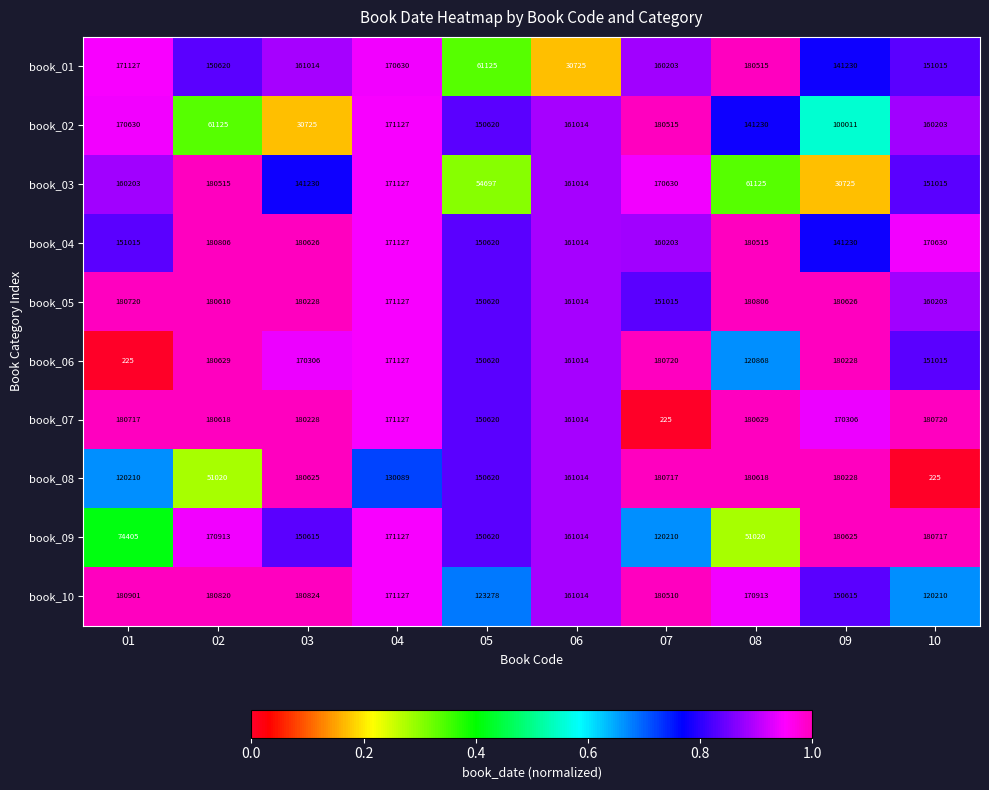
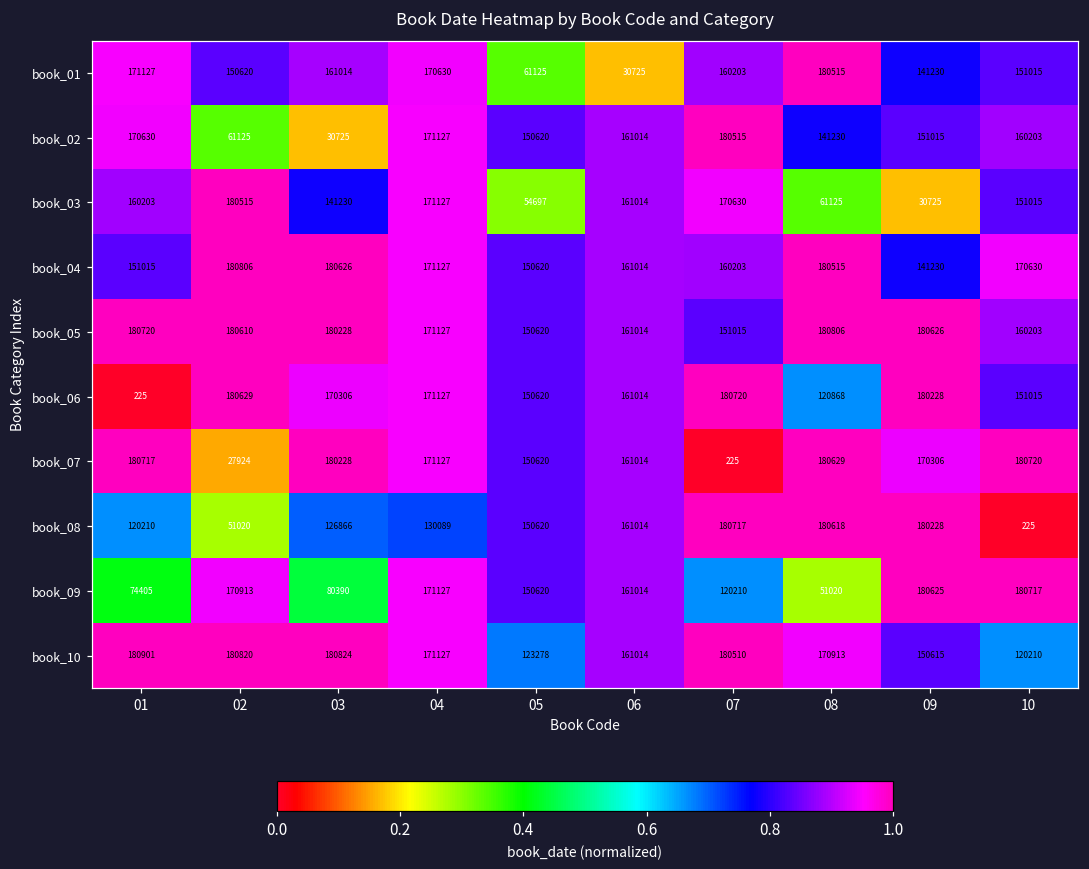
book_02, 09: 100011 -> 151015
book_07, 02: 180618 -> 27924
book_08, 03: 180625 -> 126866
book_09, 03: 150615 -> 80390
